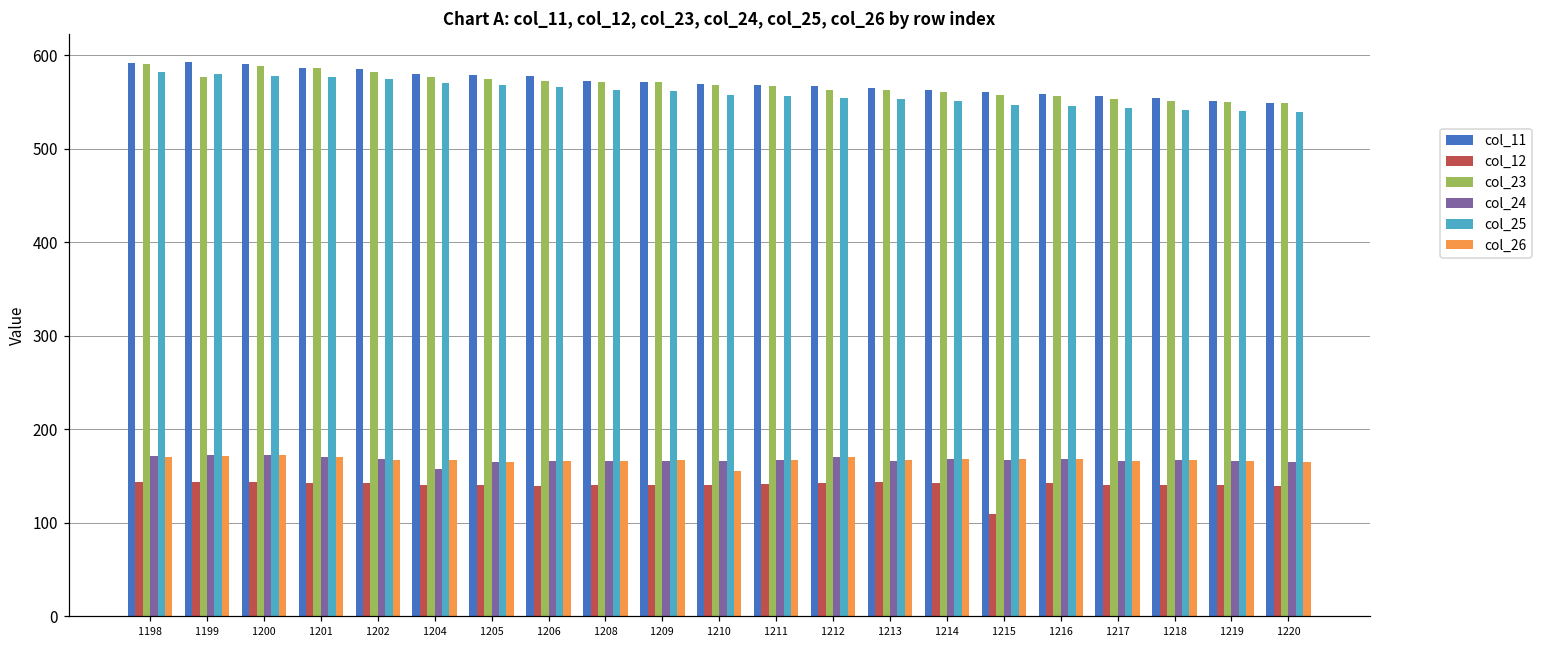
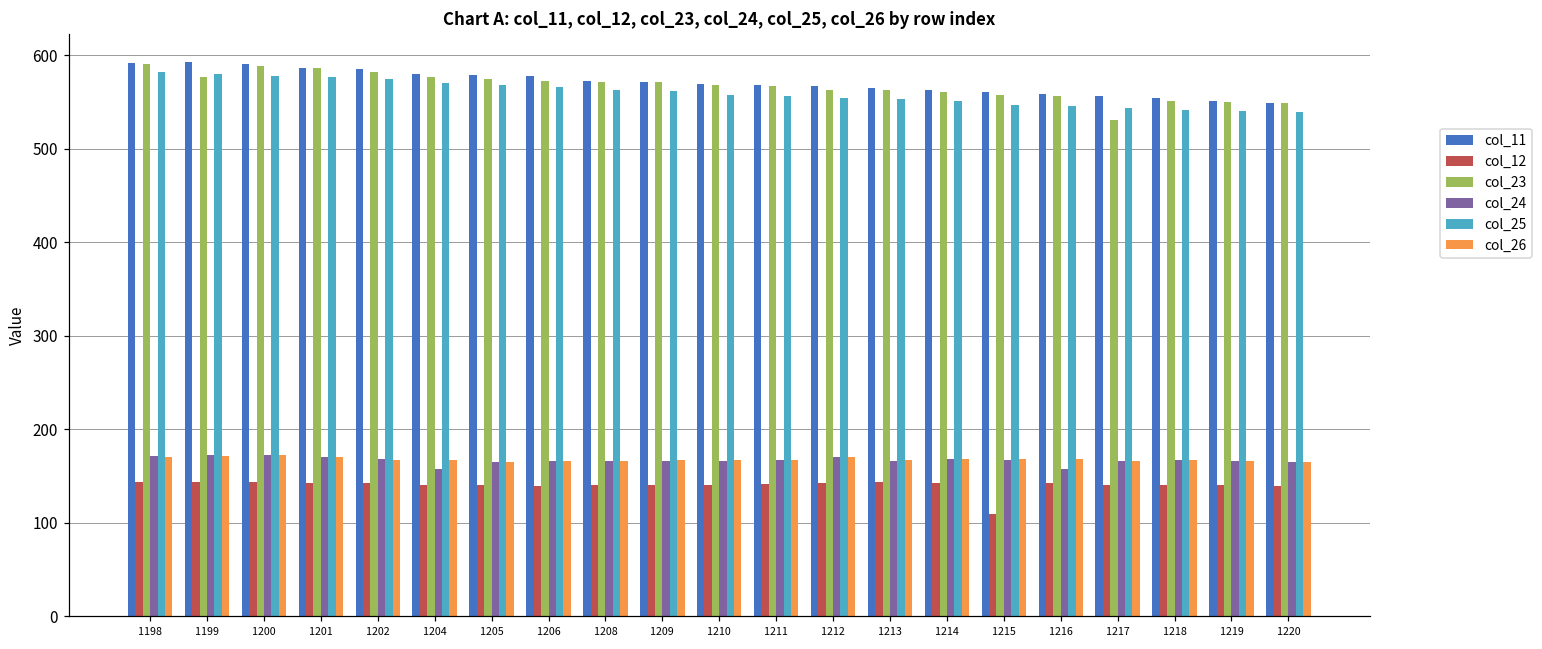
col_26, 1210: 160 -> 170
col_24, 1216: 170 -> 160
col_23, 1217: 550 -> 530
